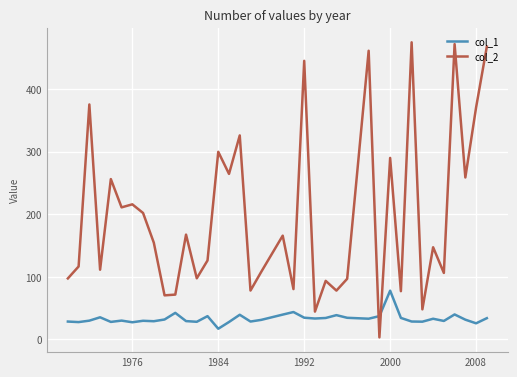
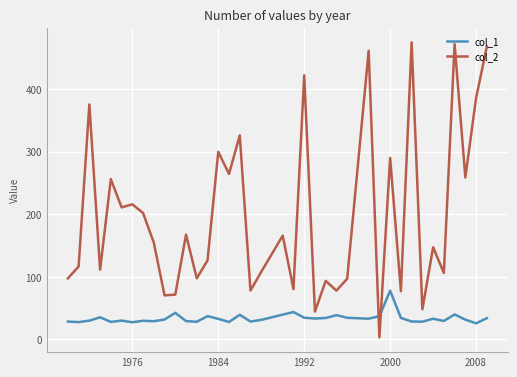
col_1, 1984: 20 -> 30
col_2, 1992: 440 -> 420
col_2, 2008: 370 -> 390
